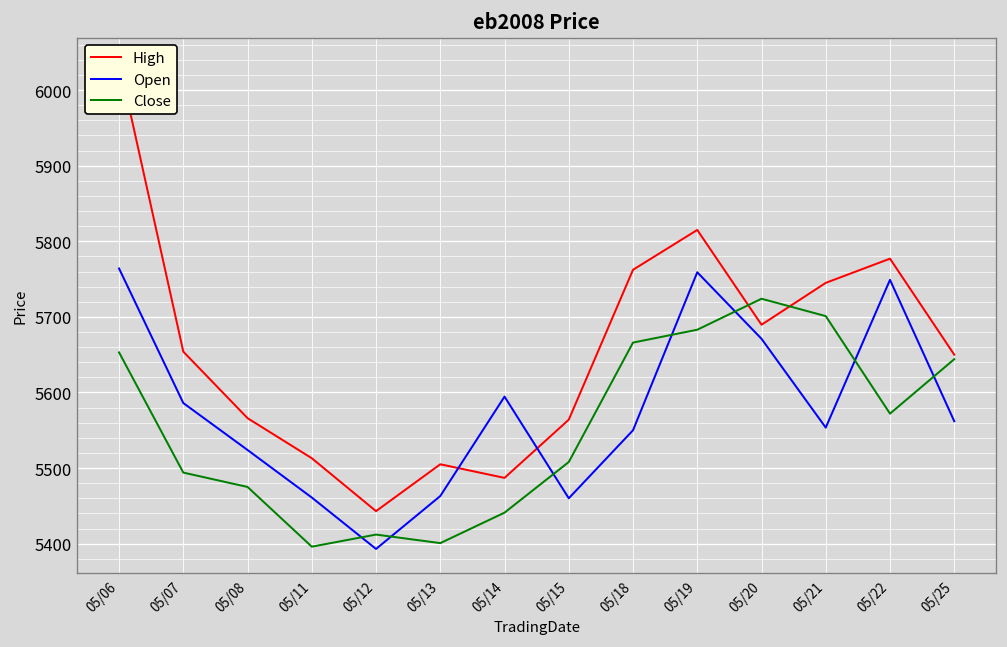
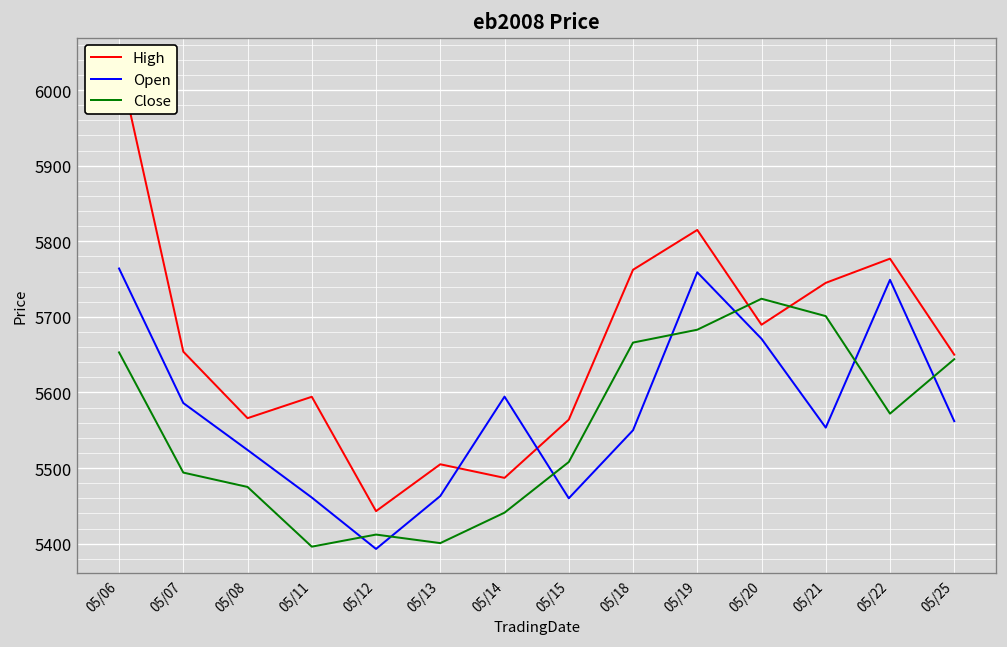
High, 05/11: 5510 -> 5590
